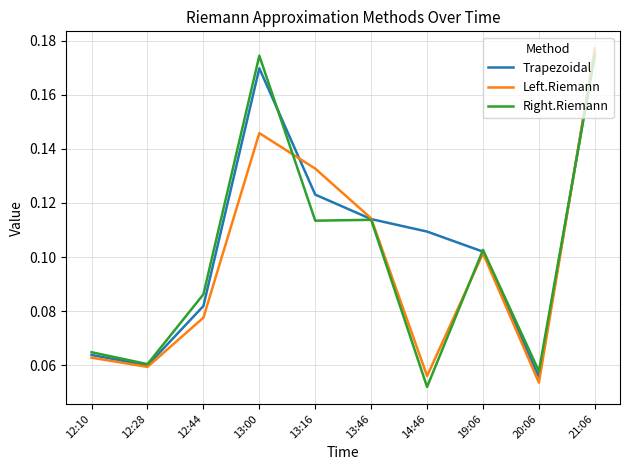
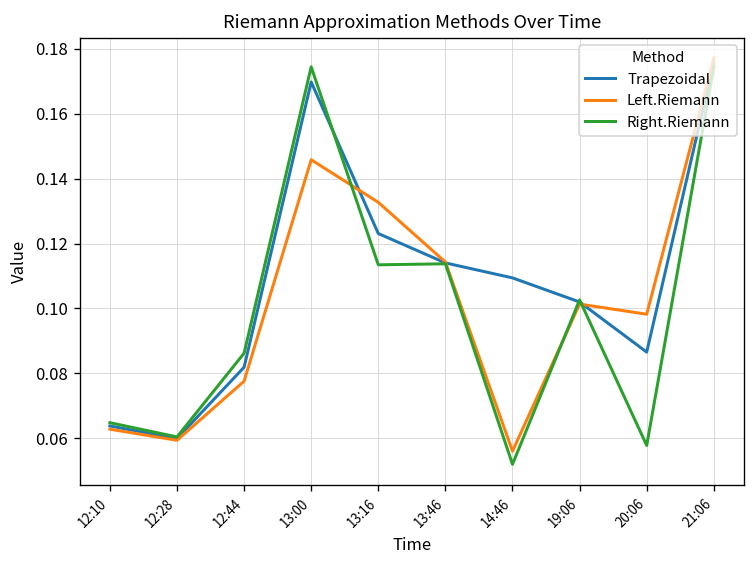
Trapezoidal, 20:06: 0.056 -> 0.087
Left.Riemann, 20:06: 0.054 -> 0.098
